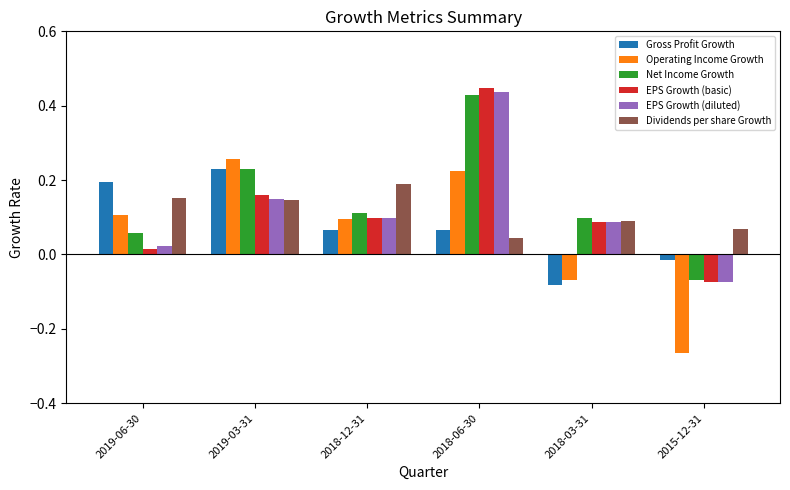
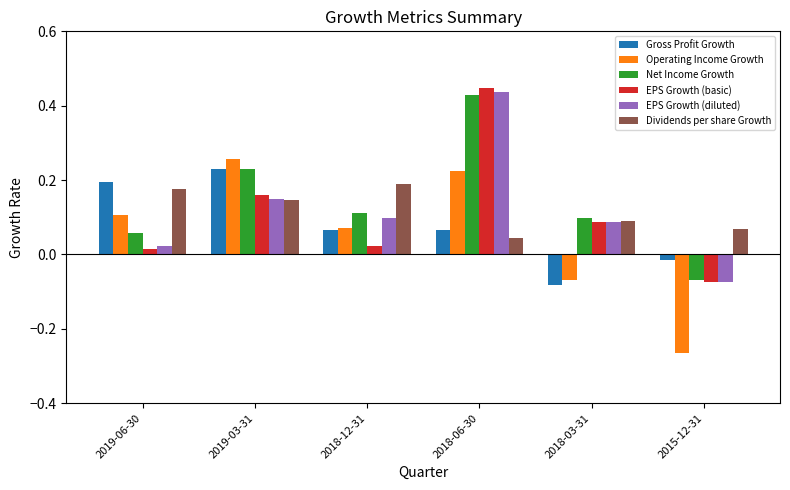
Dividends per share Growth, 2019-06-30: 0.15 -> 0.18
Operating Income Growth, 2018-12-31: 0.10 -> 0.07
EPS Growth (basic), 2018-12-31: 0.10 -> 0.02
